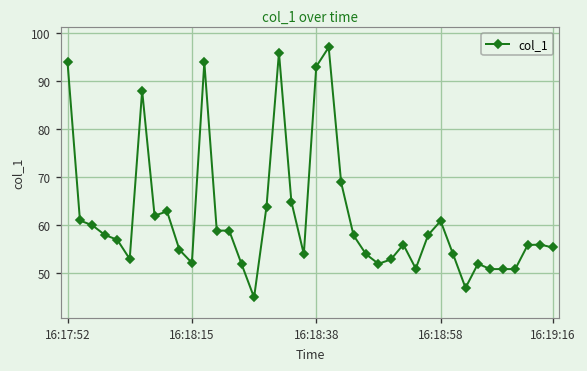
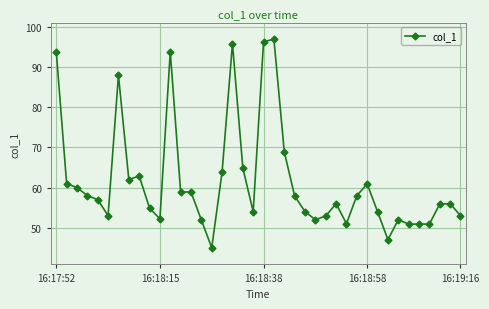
16:18:38: 93 -> 96
16:19:16: 55 -> 53
